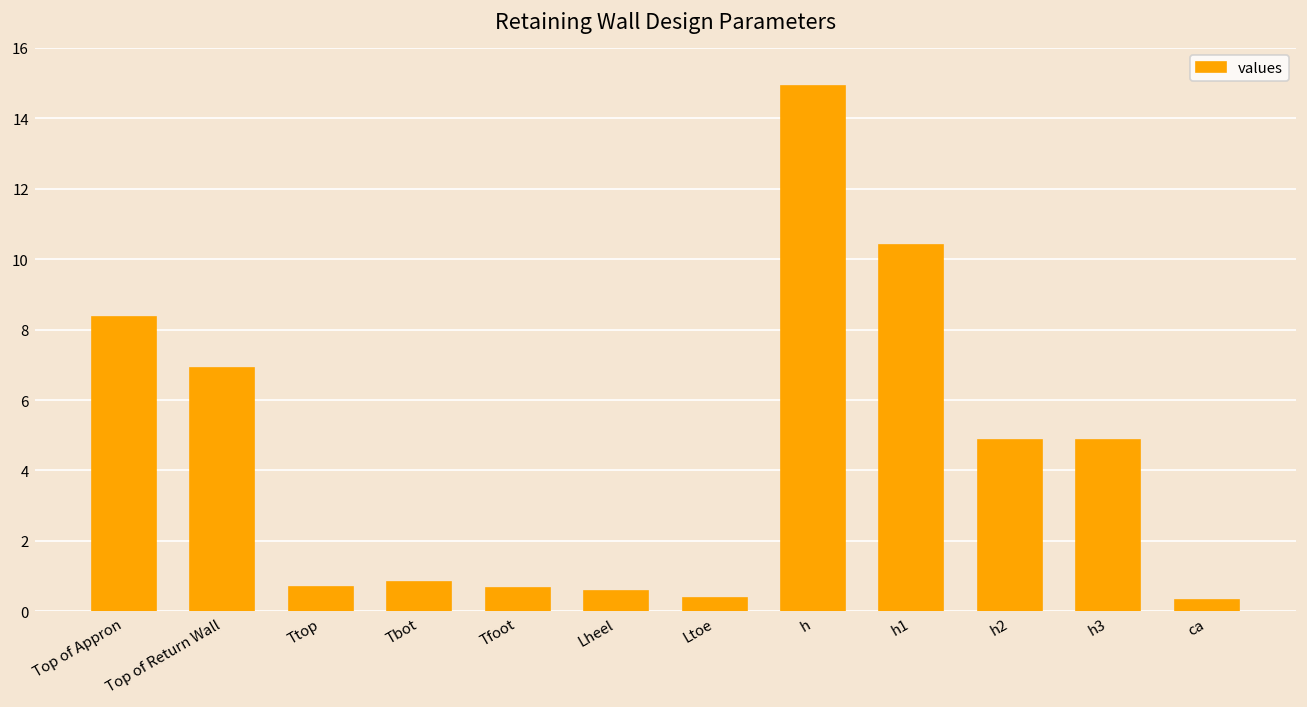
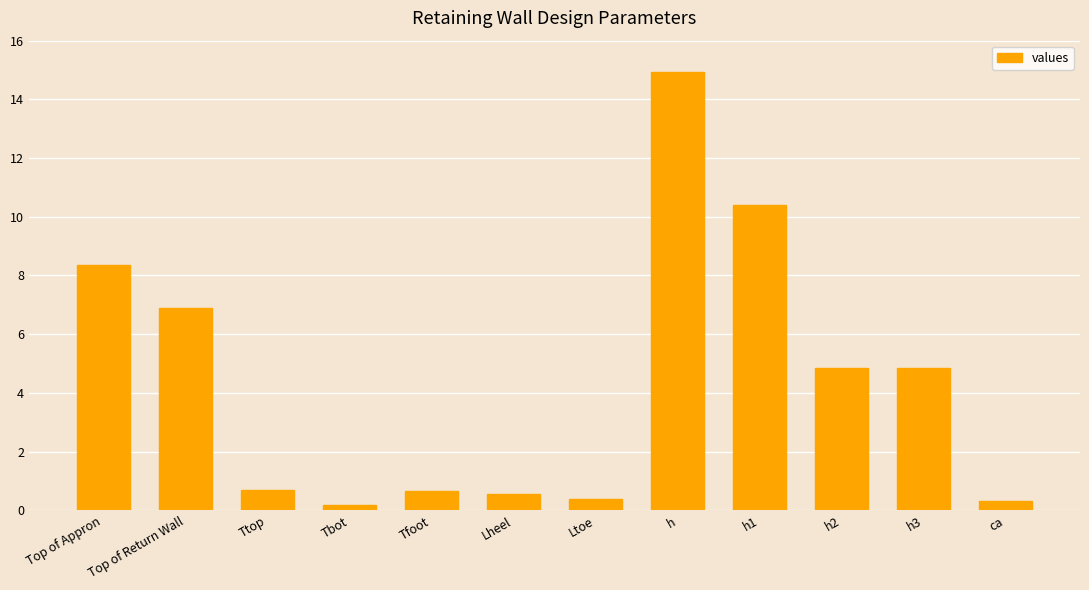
Tbot: 0.8 -> 0.2
